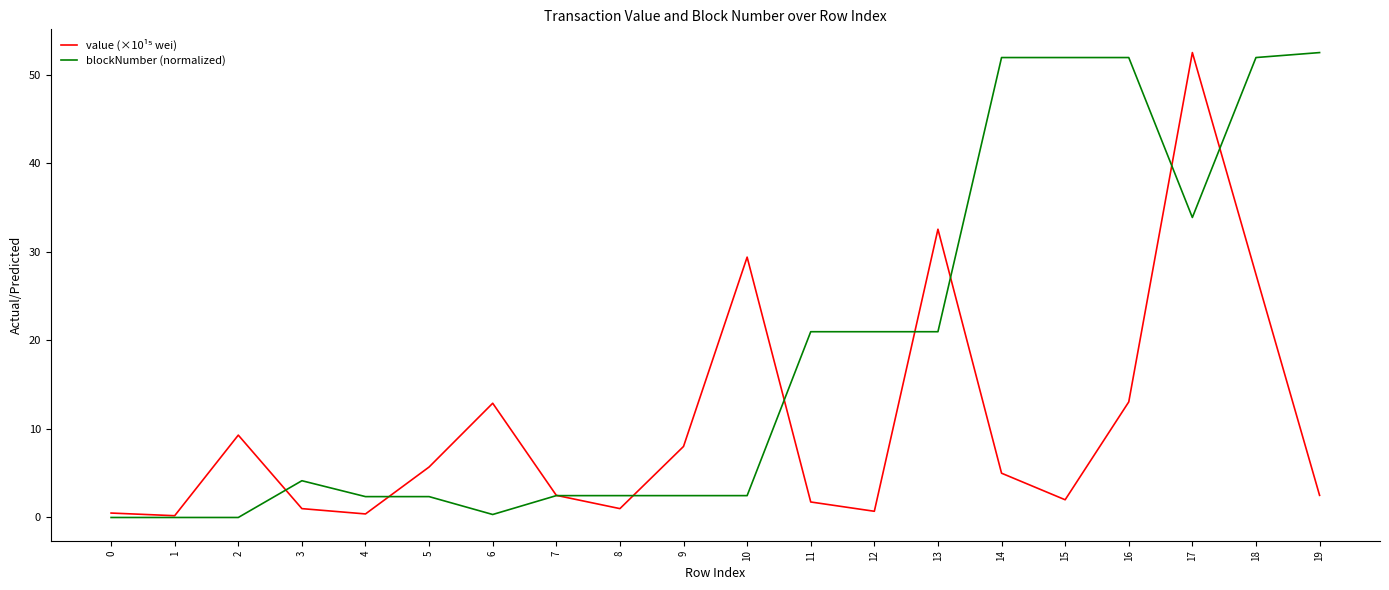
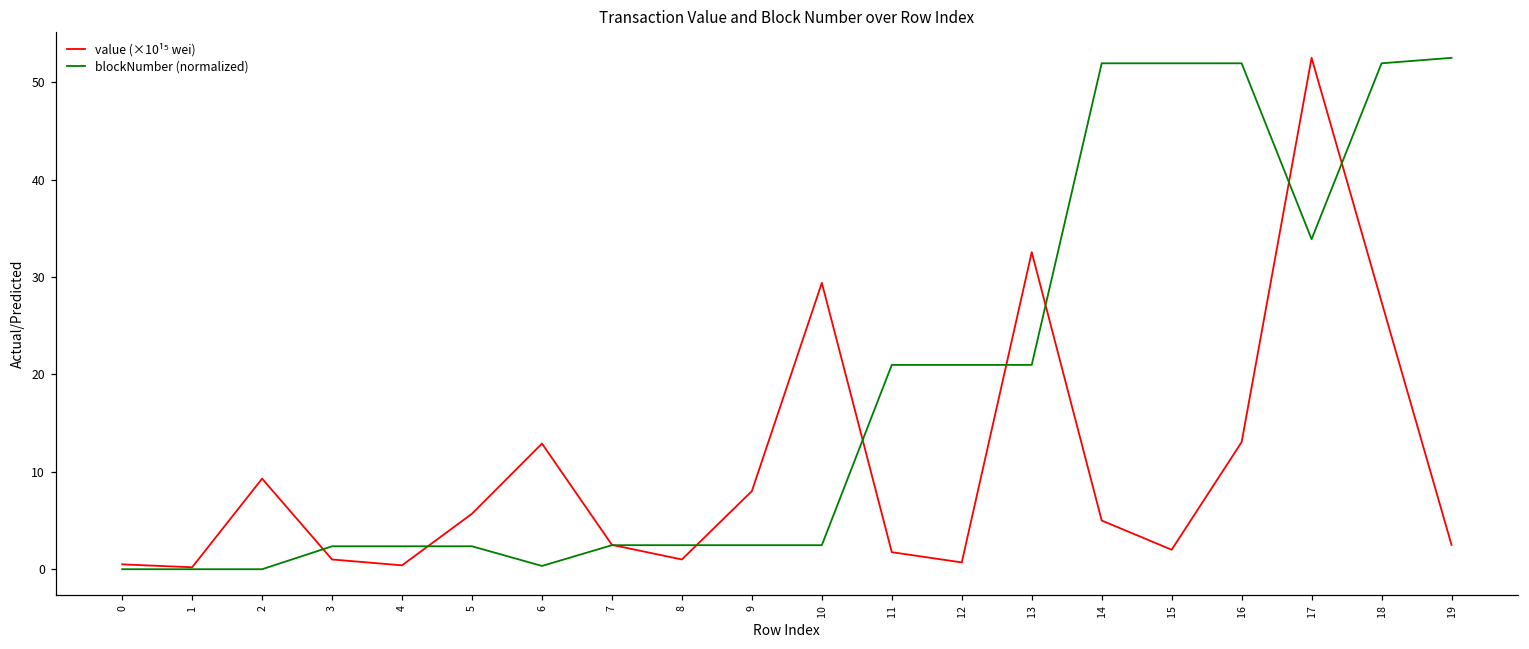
blockNumber (normalized), 3: 4 -> 2
